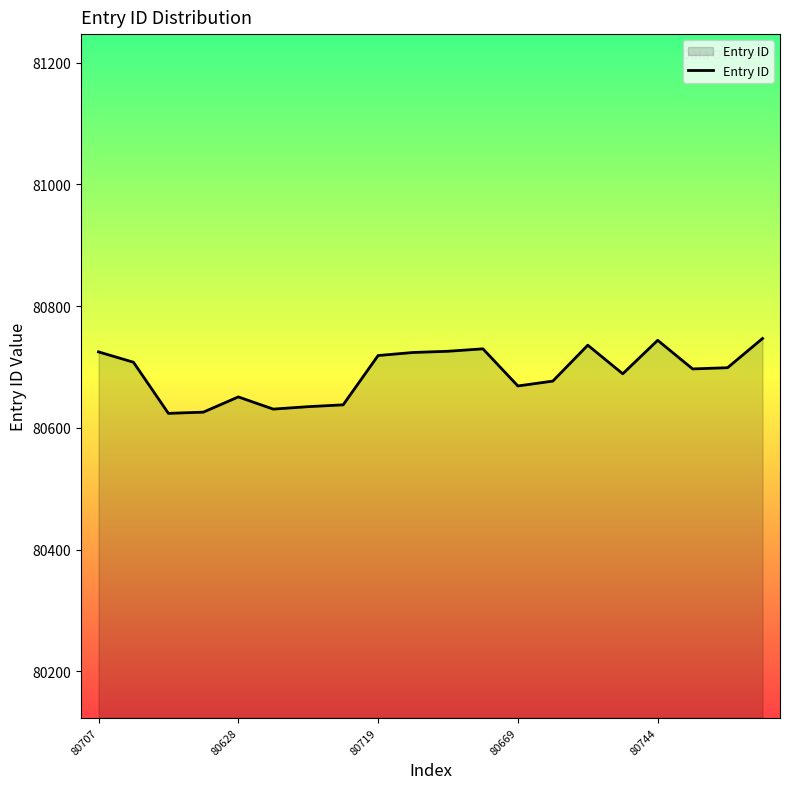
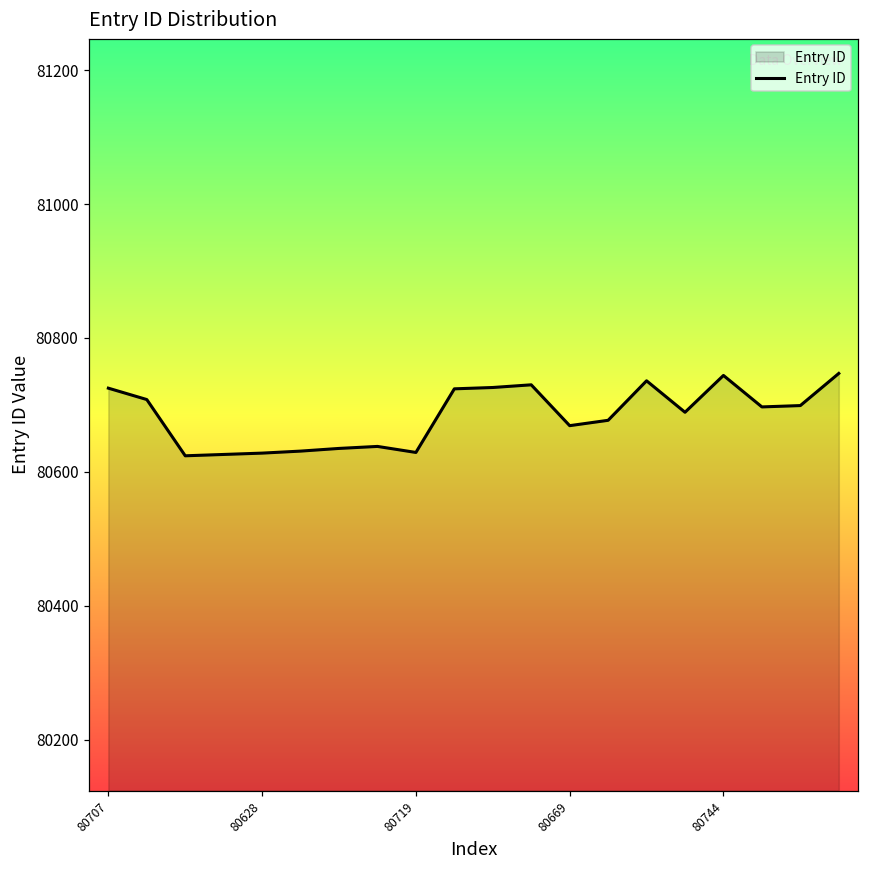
80628: 80650 -> 80630
80719: 80720 -> 80630
